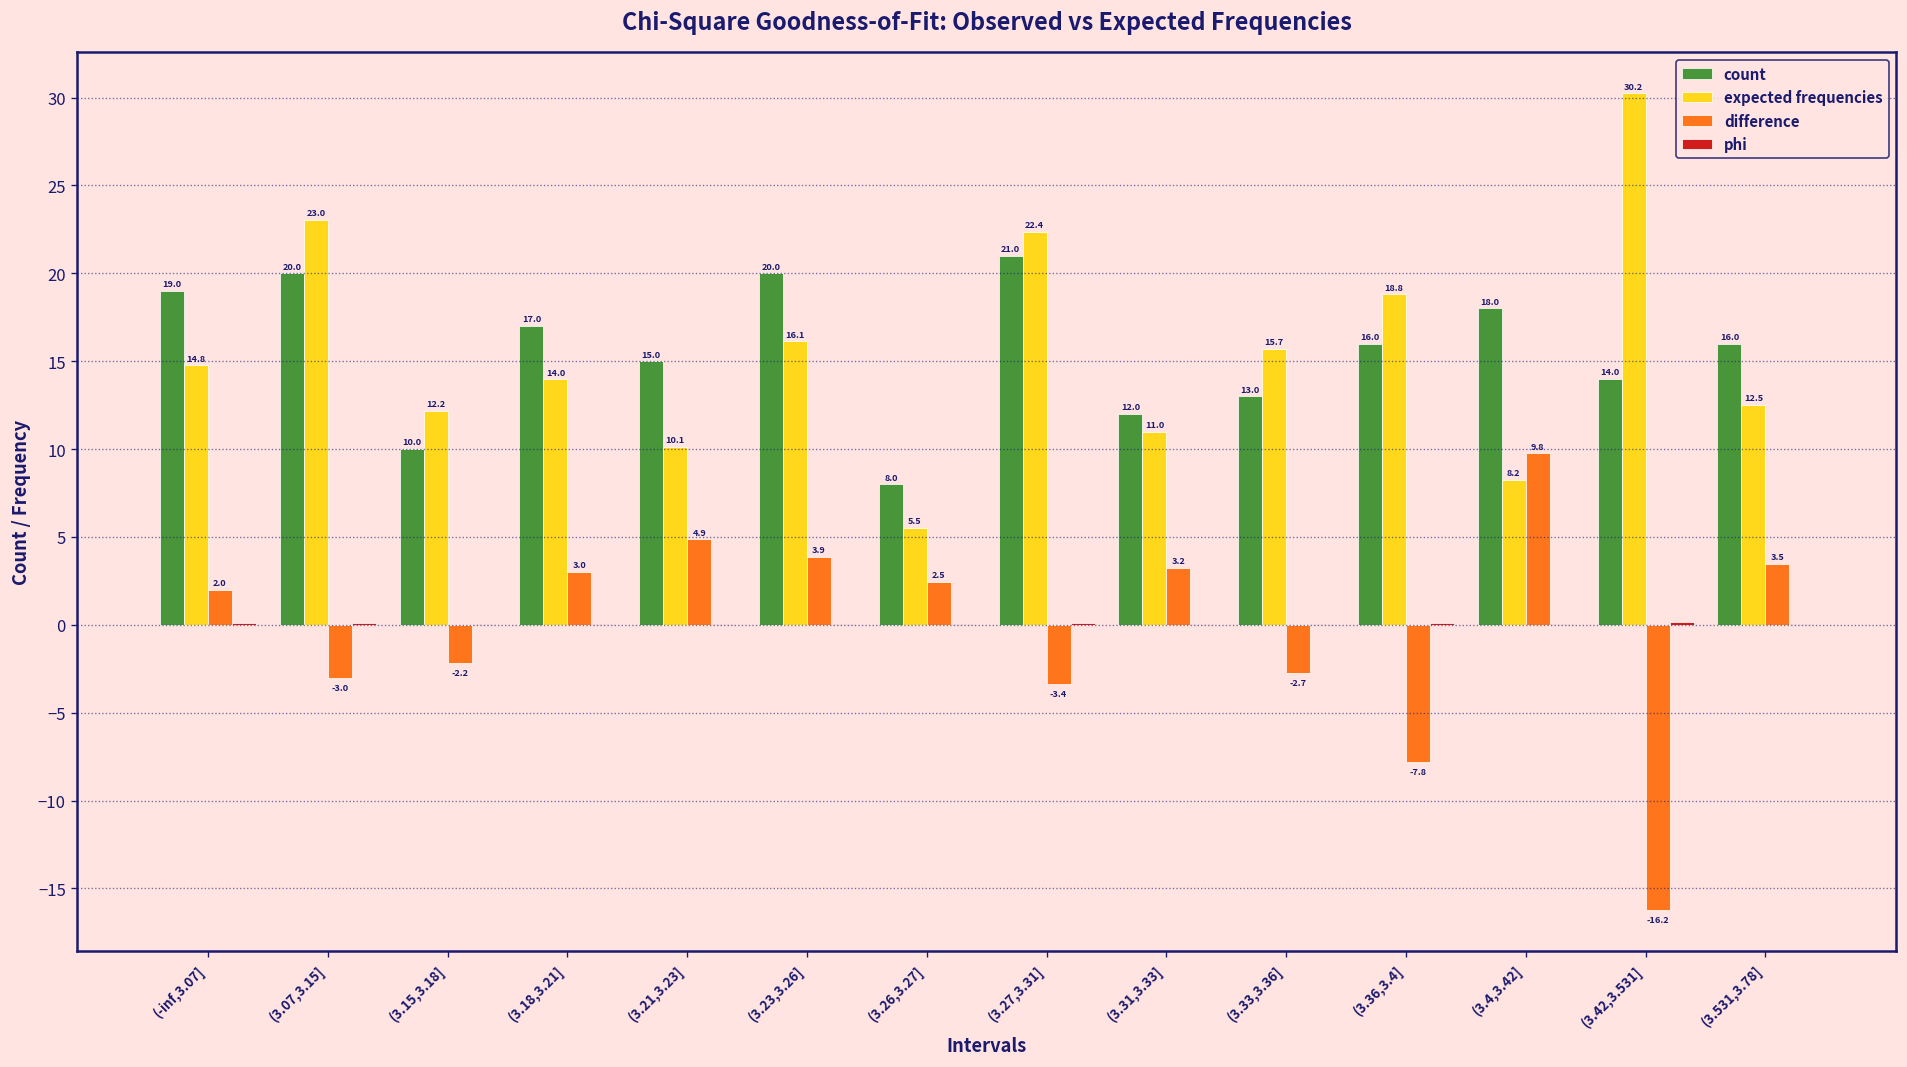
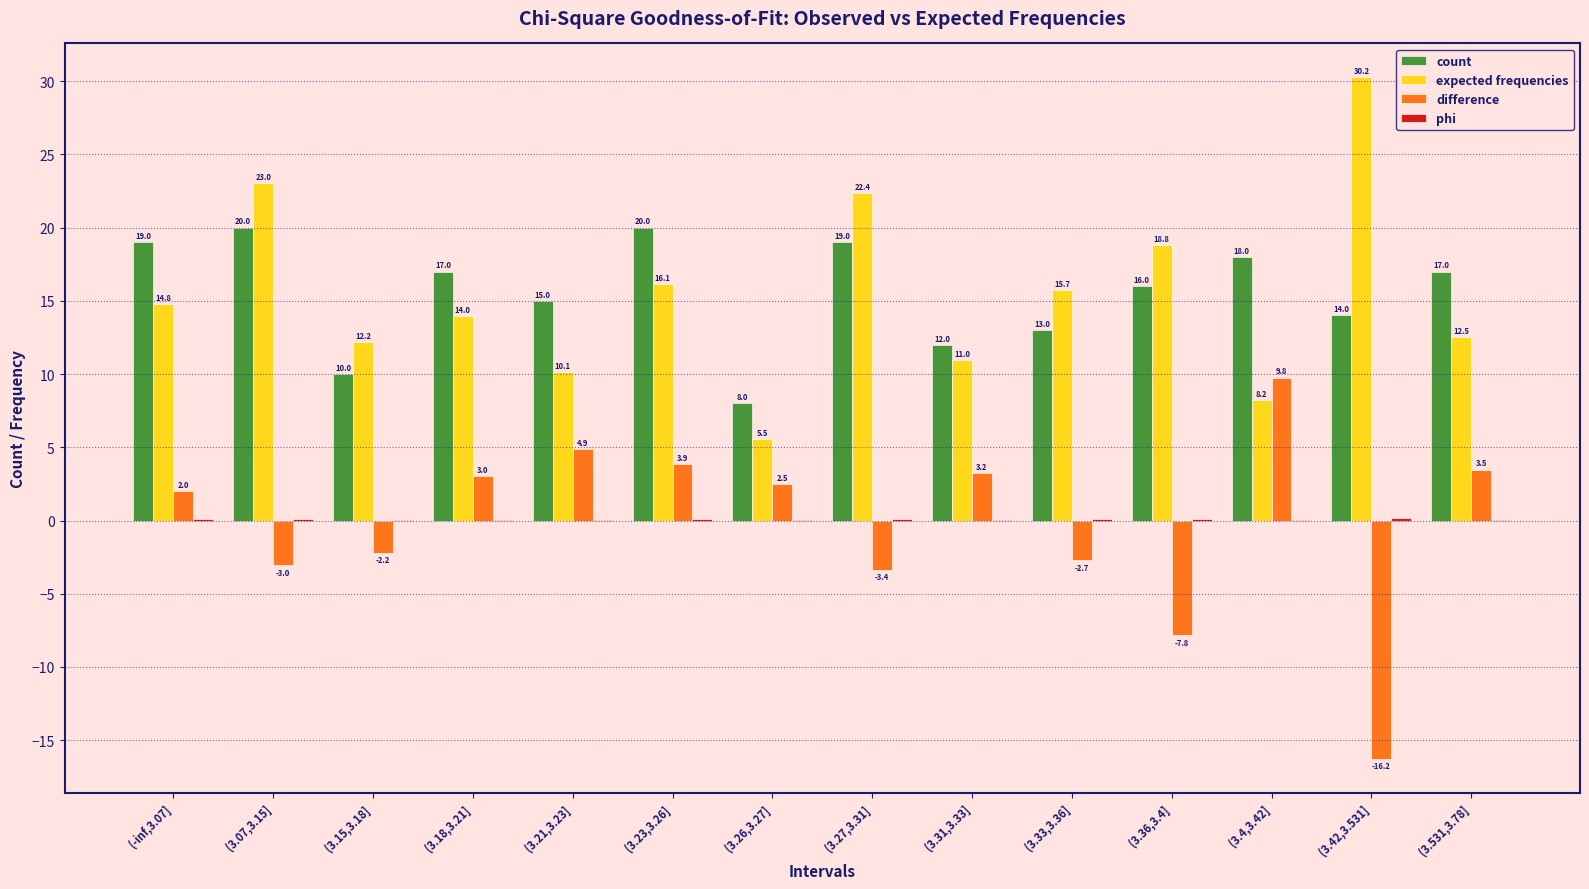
count, (3.27,3.31]: 21.0 -> 19.0
count, (3.531,3.78]: 16.0 -> 17.0
